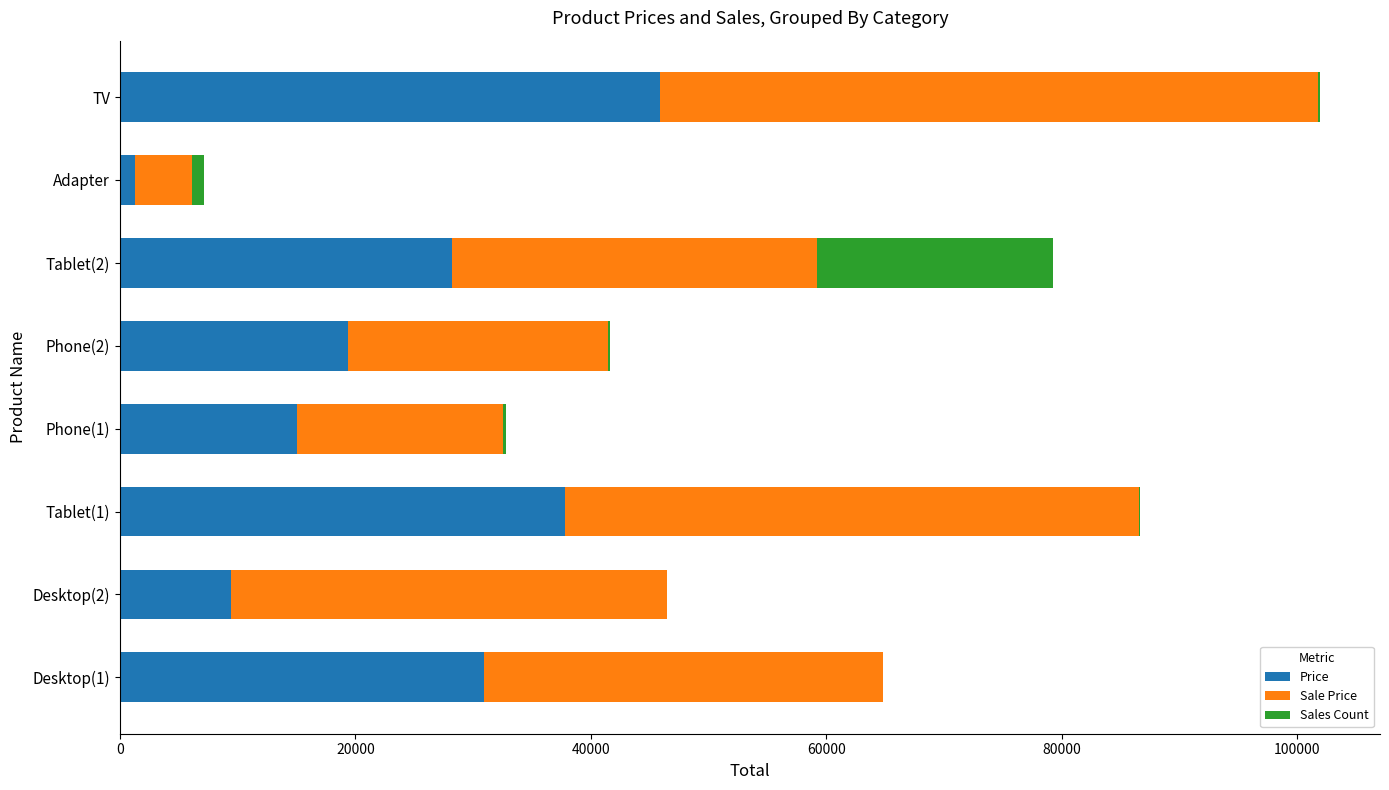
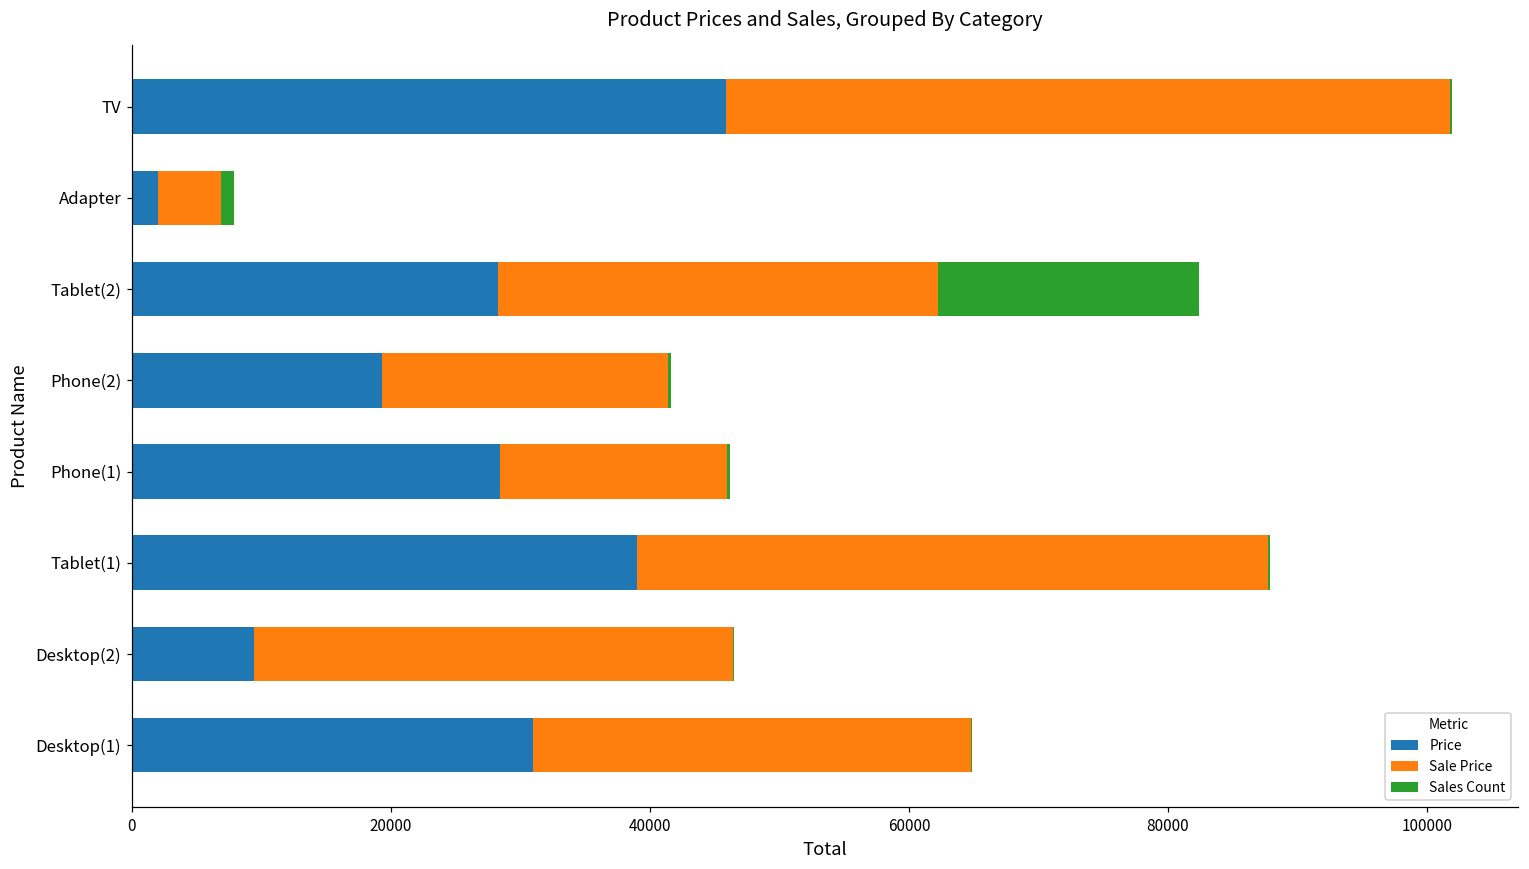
Price, Adapter: 1300 -> 2000
Sale Price, Tablet(2): 31000 -> 34000
Price, Phone(1): 15000 -> 28500
Price, Tablet(1): 37800 -> 39000
